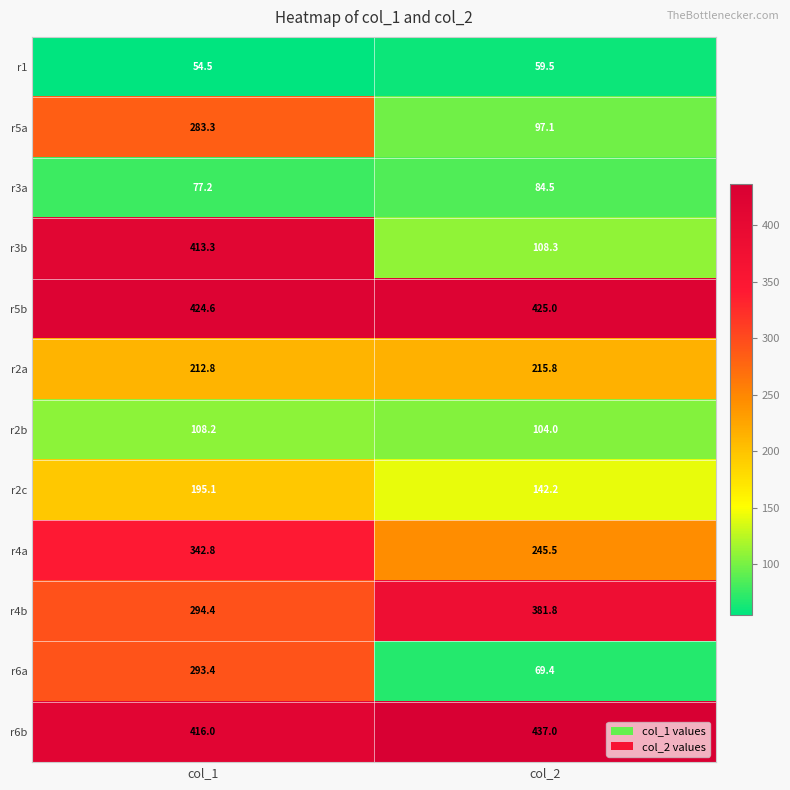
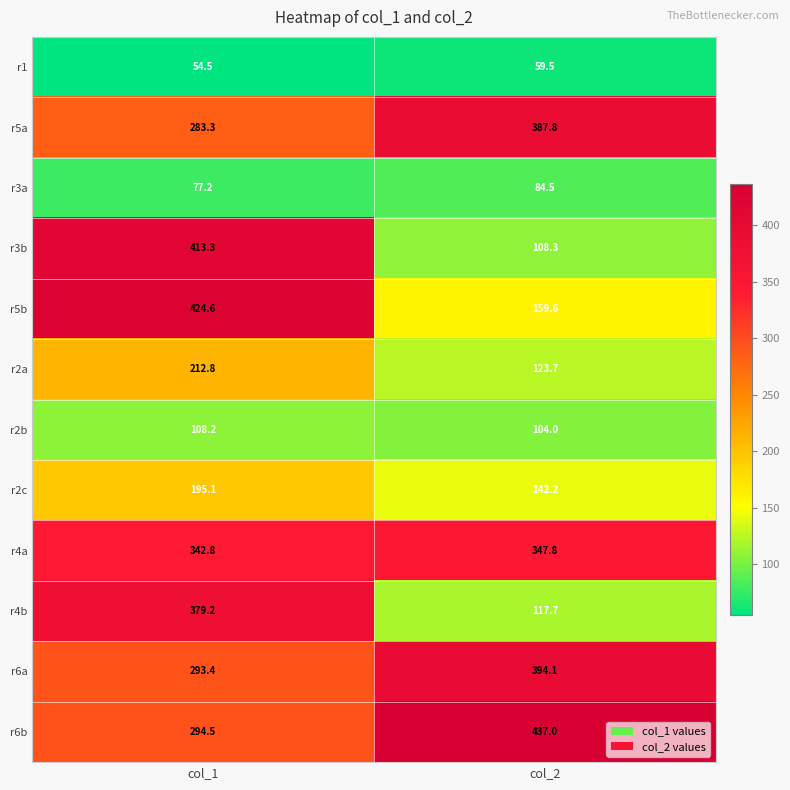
r5a, col_2: 97.1 -> 387.8
r5b, col_2: 425.0 -> 159.6
r2a, col_2: 215.8 -> 123.7
r4a, col_2: 245.5 -> 347.8
r4b, col_1: 294.4 -> 379.2
r4b, col_2: 381.8 -> 117.7
r6a, col_2: 69.4 -> 394.1
r6b, col_1: 416.0 -> 294.5
